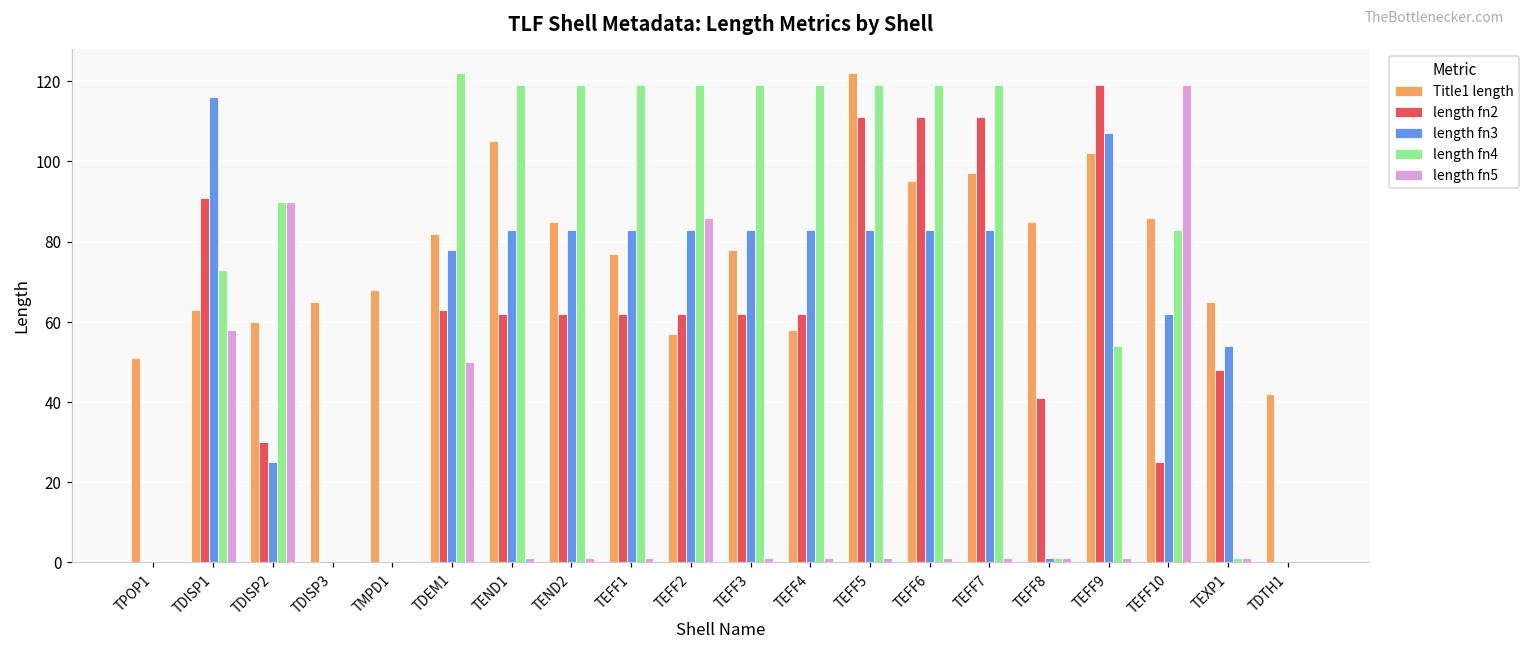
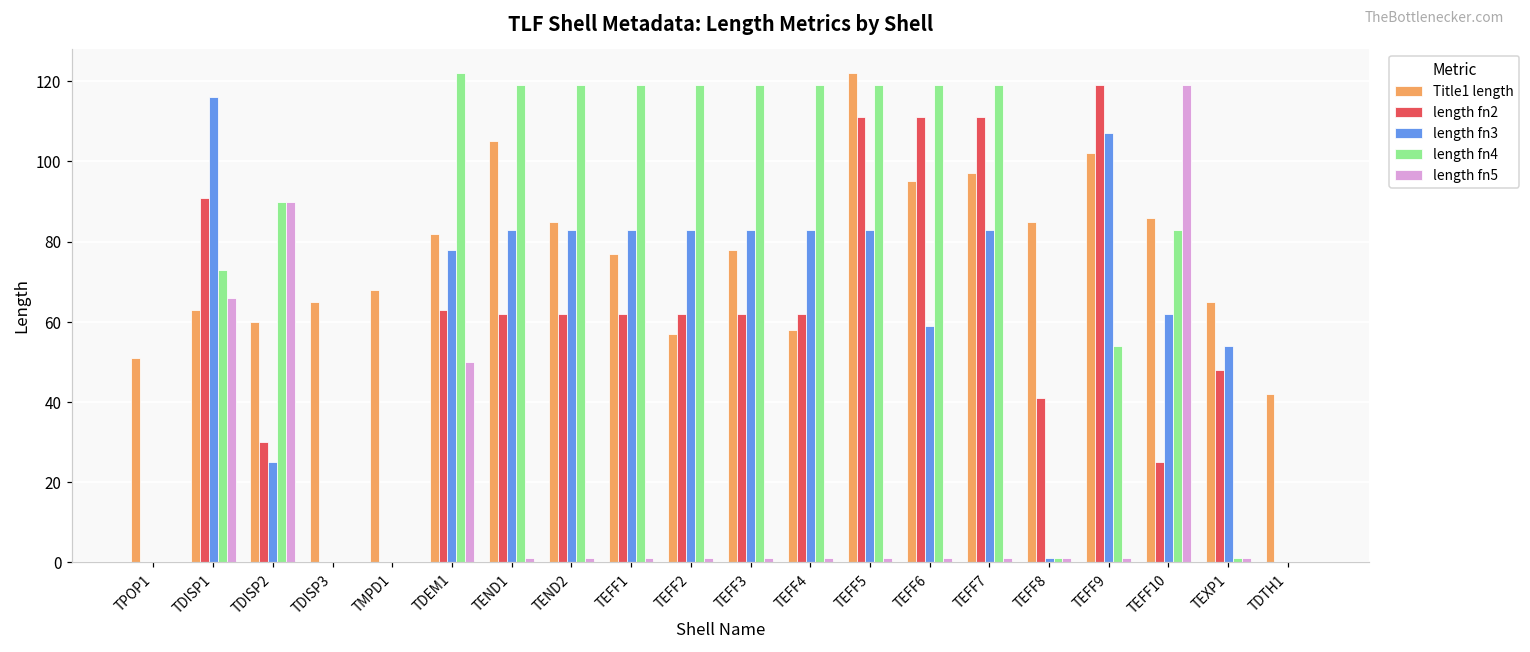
length fn5, TDISP1: 58 -> 66
length fn5, TEFF2: 86 -> 1
length fn3, TEFF6: 83 -> 59
